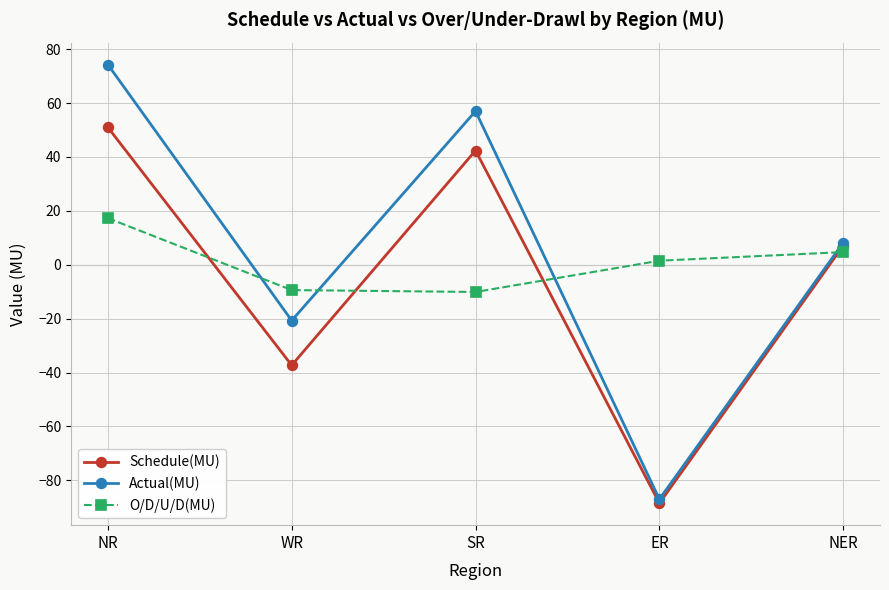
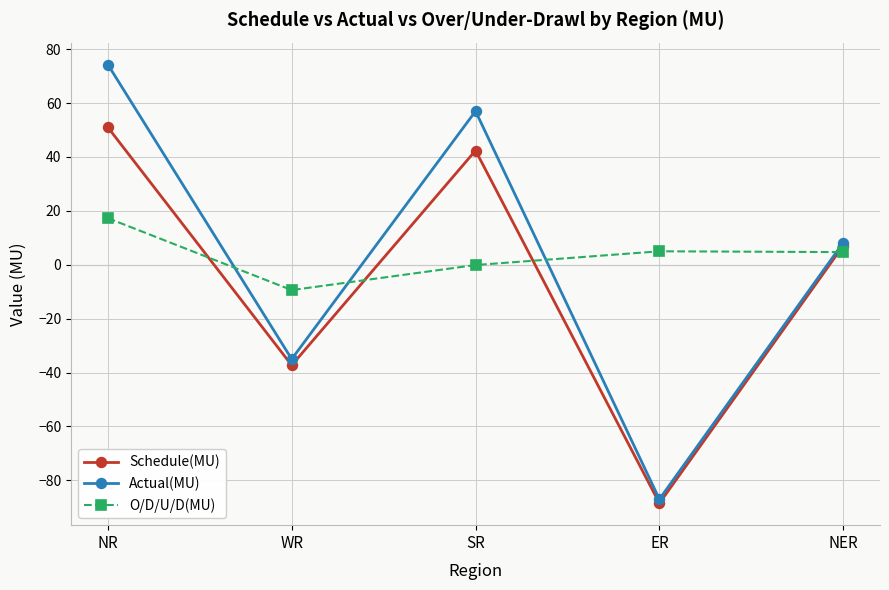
Actual(MU), WR: -21 -> -35
O/D/U/D(MU), SR: -10 -> 0
O/D/U/D(MU), ER: 2 -> 5
